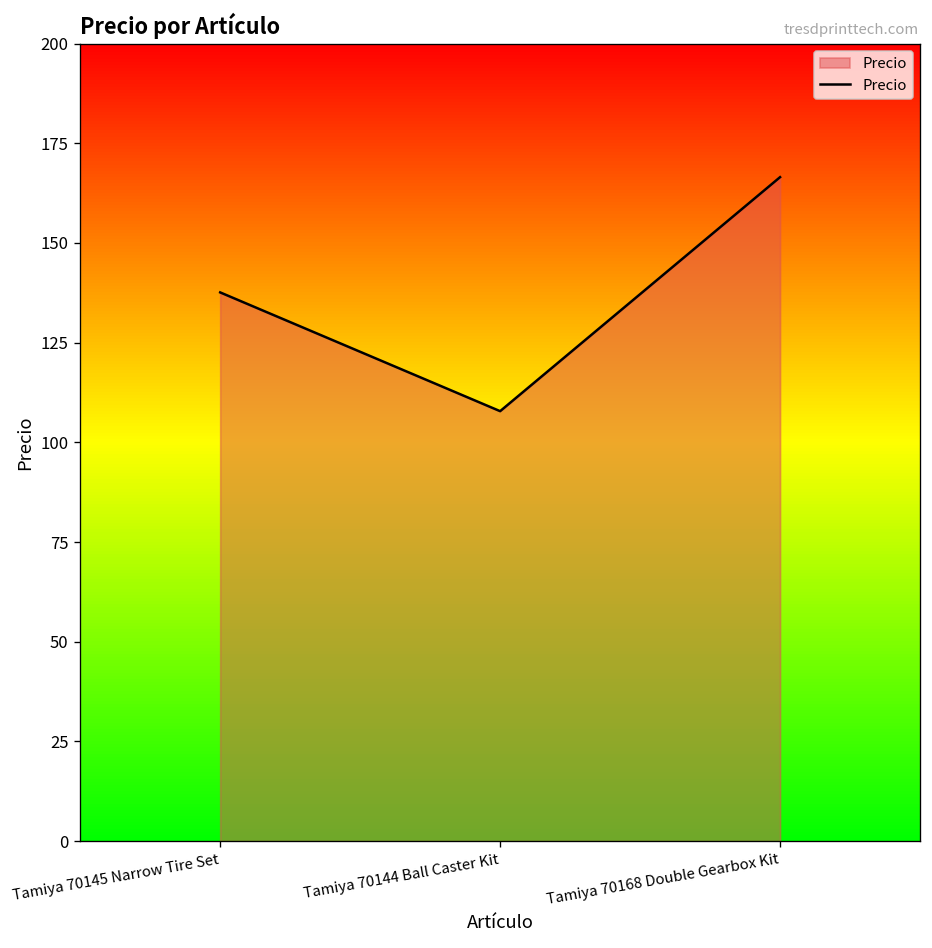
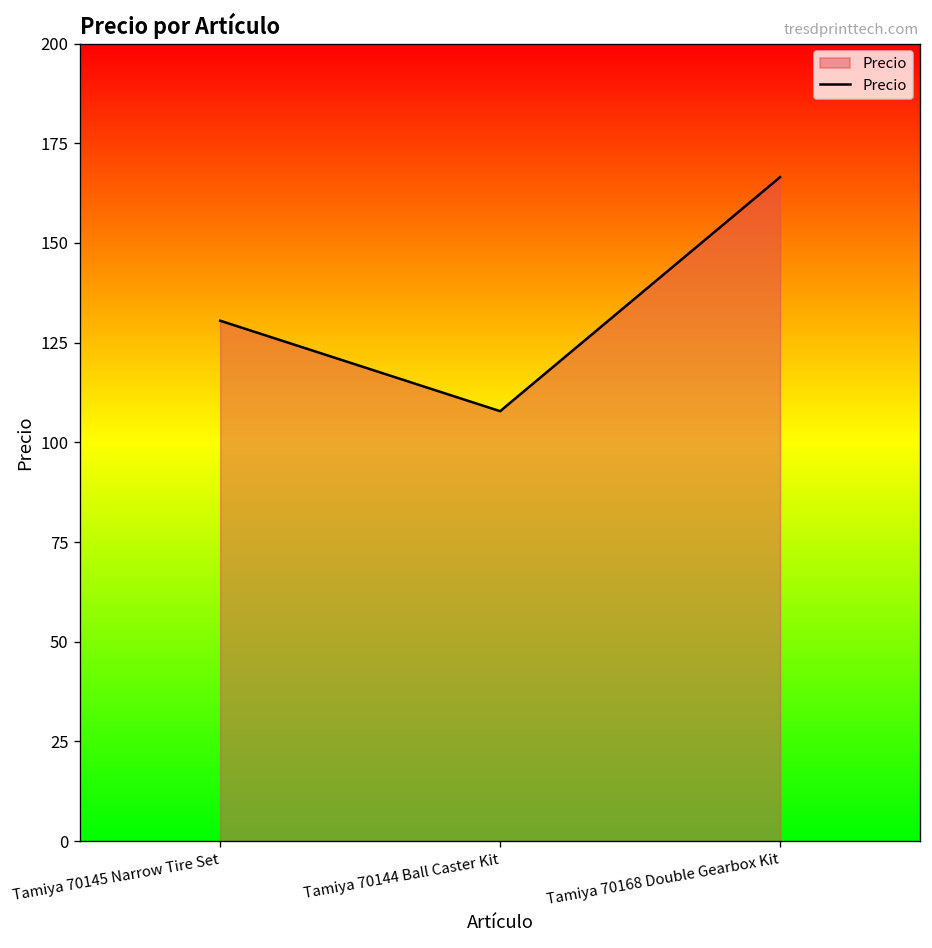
Tamiya 70145 Narrow Tire Set: 138 -> 131
